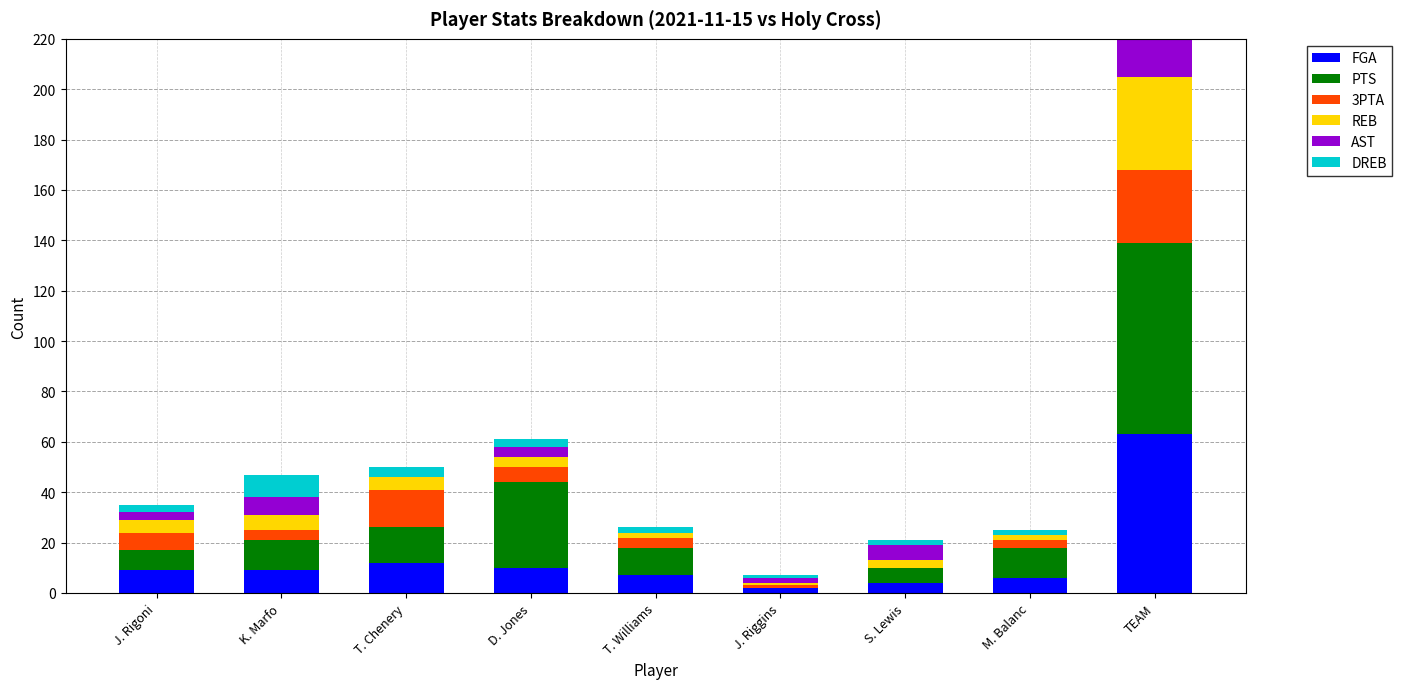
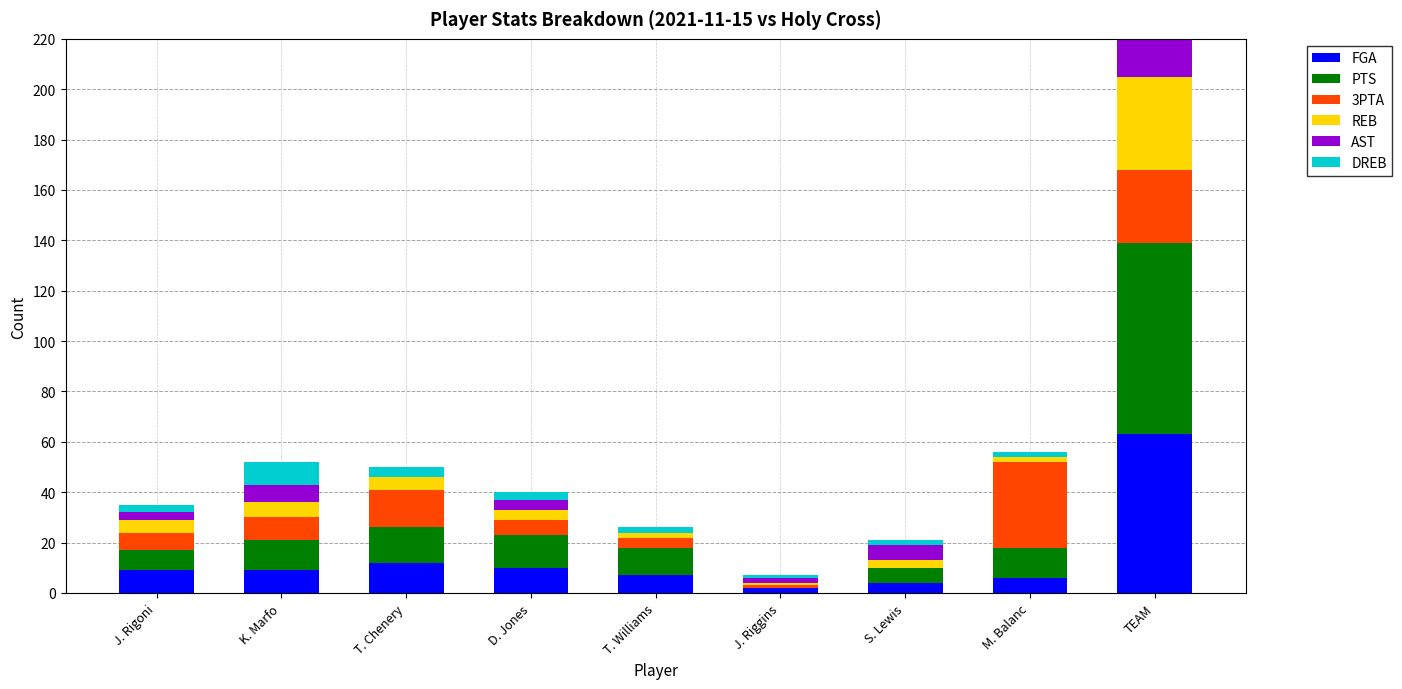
3PTA, K. Marfo: 4 -> 9
PTS, D. Jones: 34 -> 13
3PTA, M. Balanc: 3 -> 34
